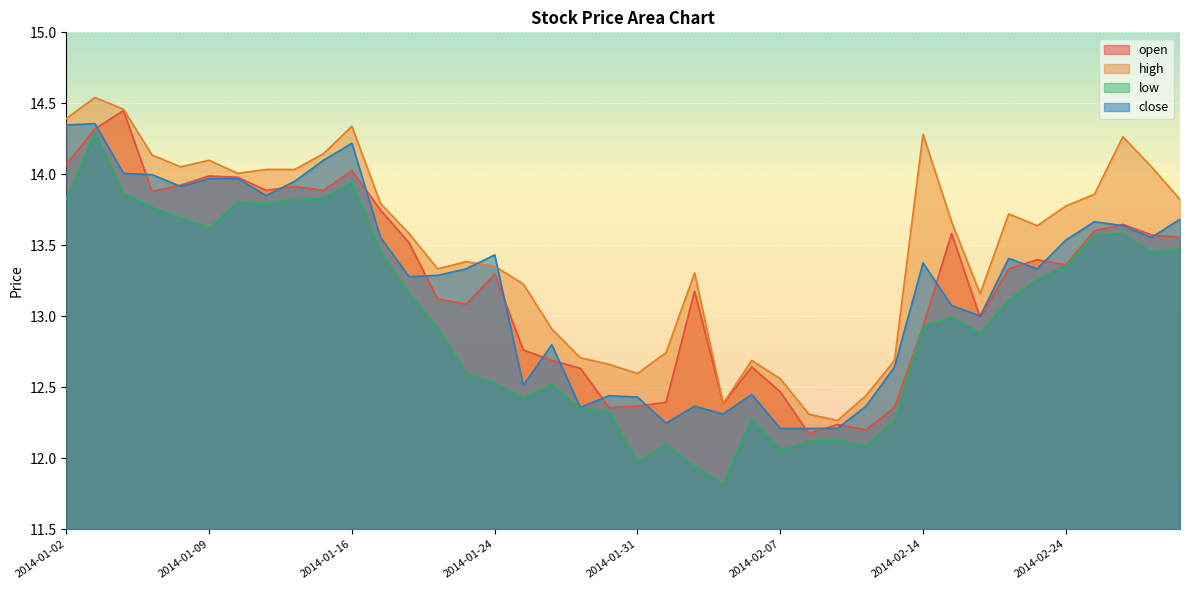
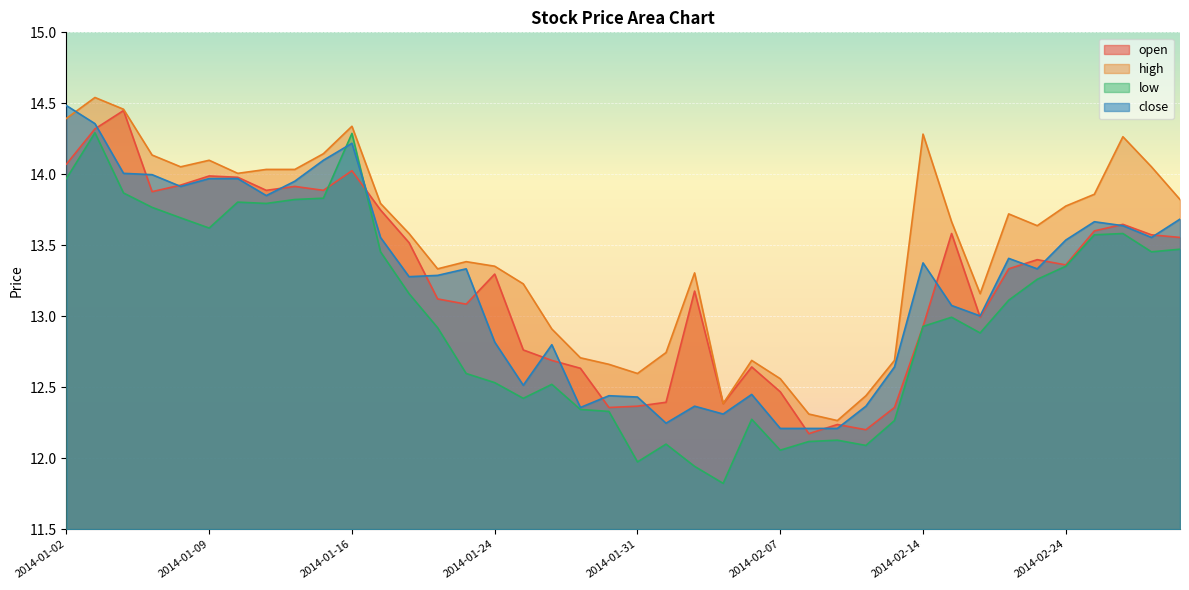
low, 2014-01-02: 13.82 -> 13.97
close, 2014-01-02: 14.35 -> 14.48
low, 2014-01-16: 13.94 -> 14.29
close, 2014-01-24: 13.43 -> 12.82
